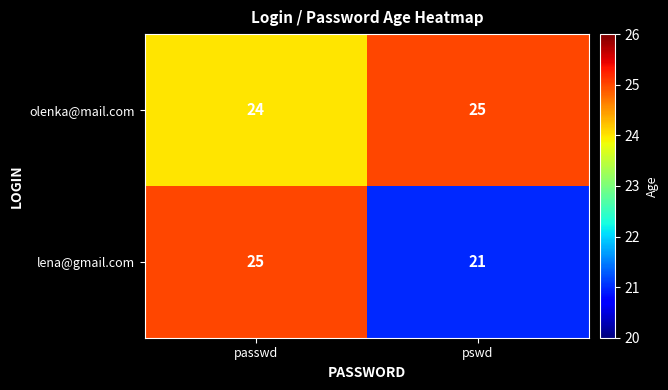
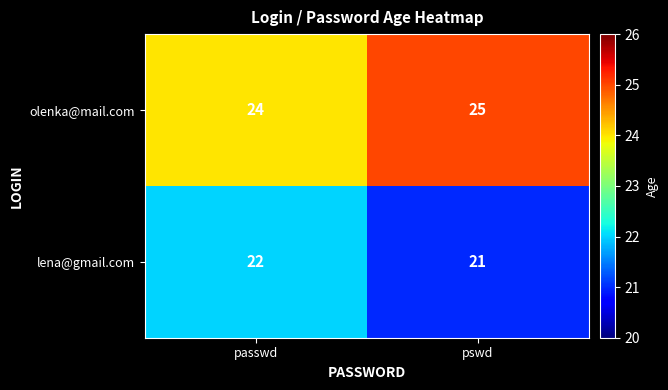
lena@gmail.com, passwd: 25 -> 22
